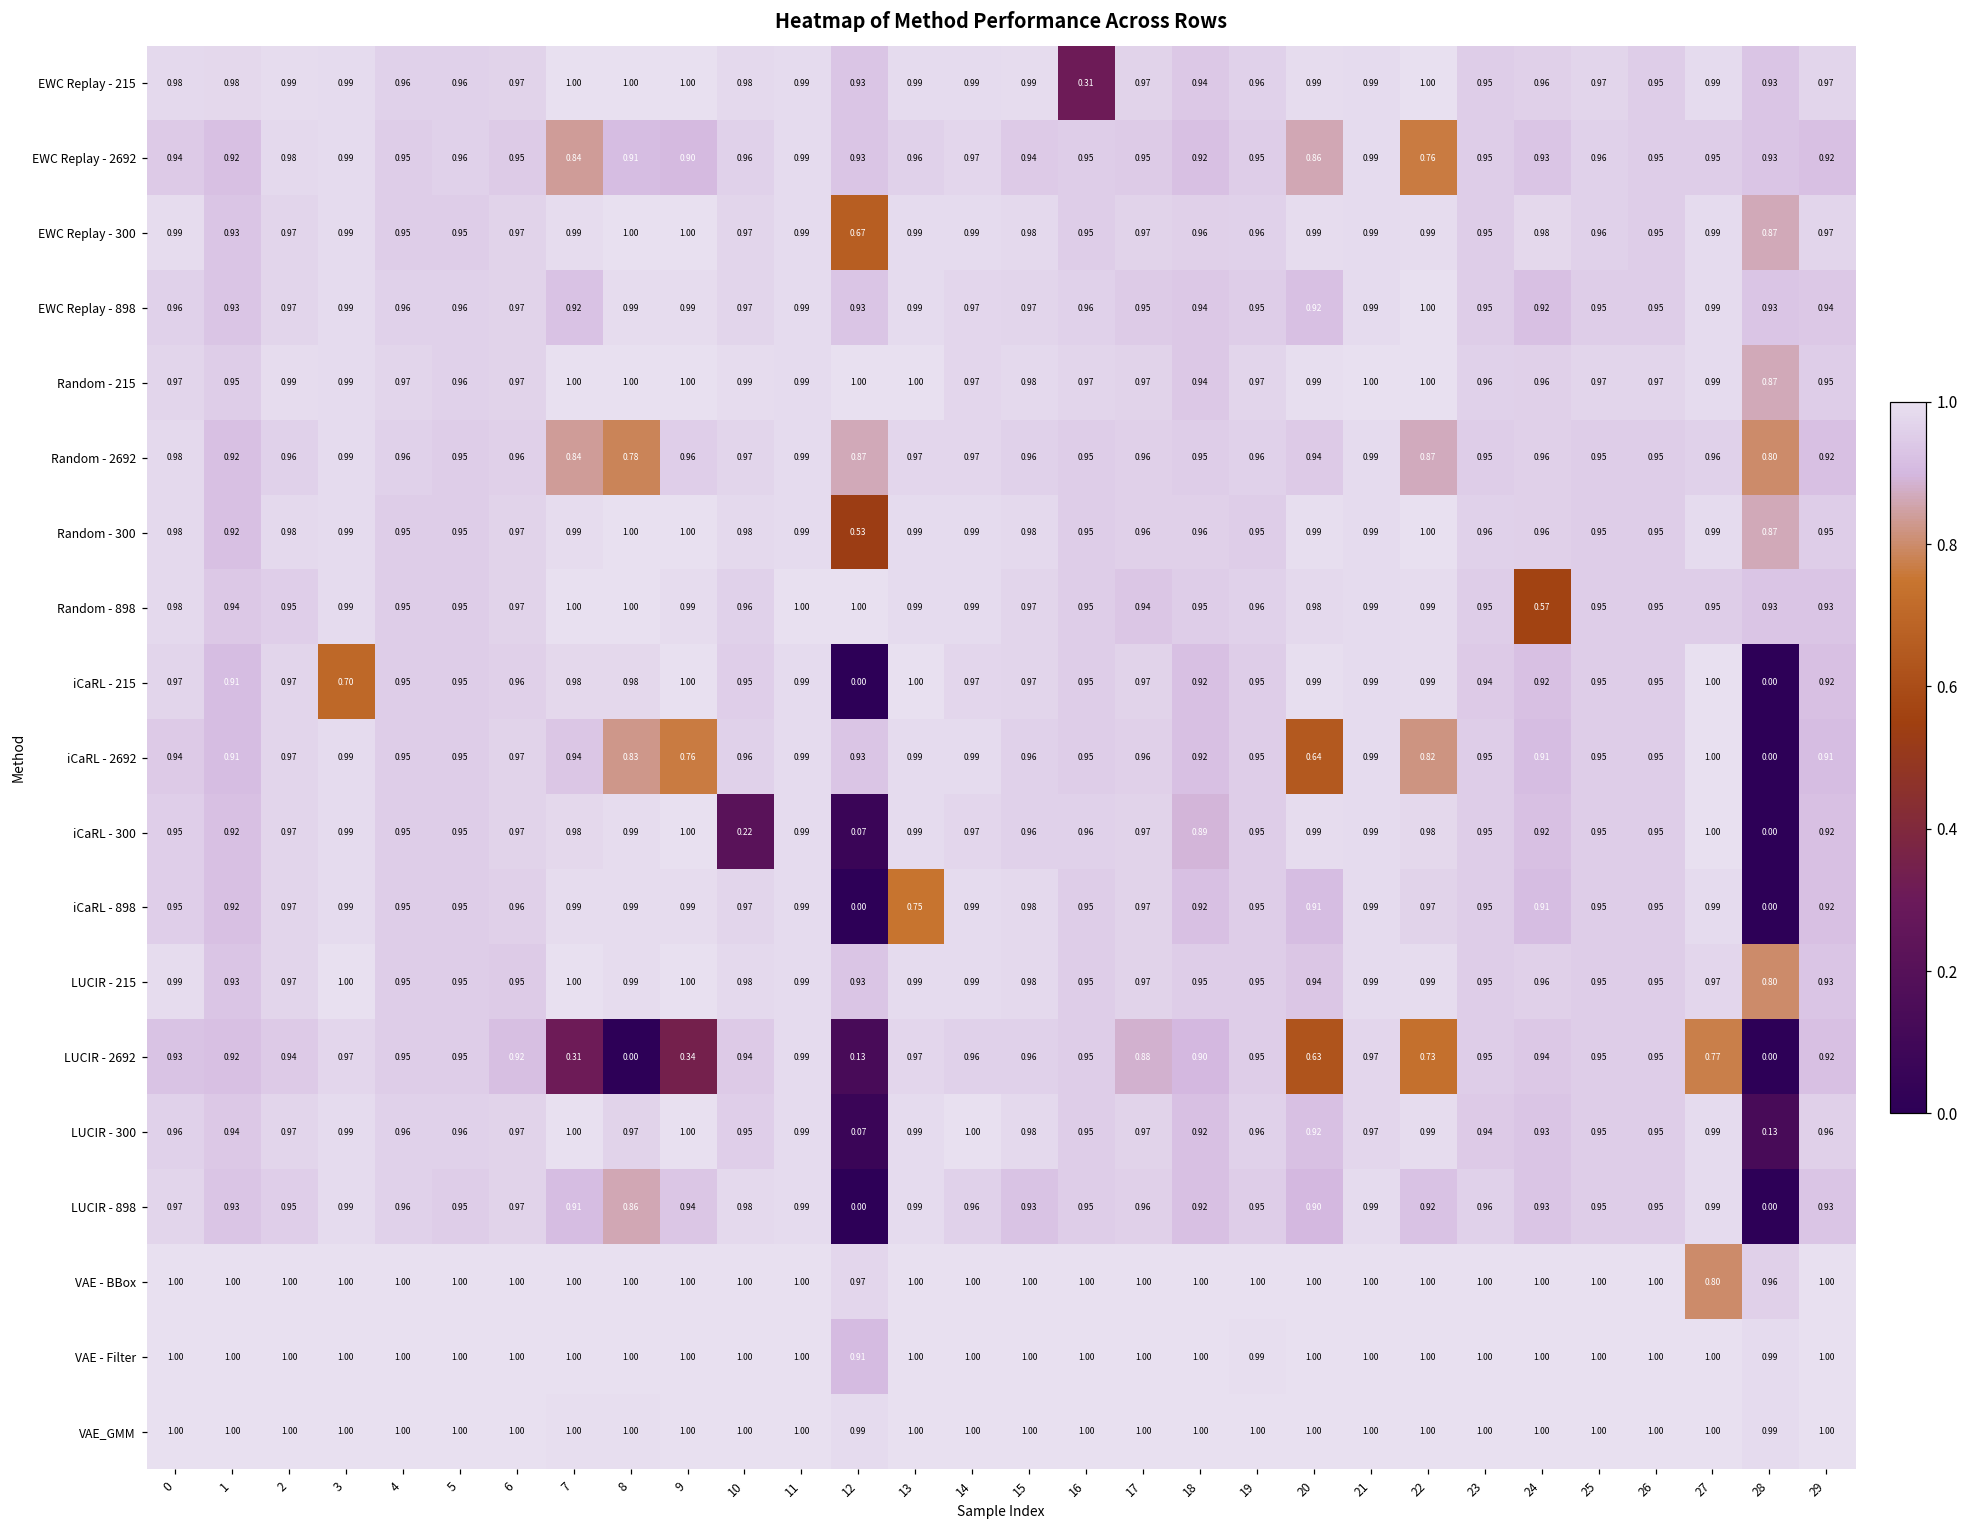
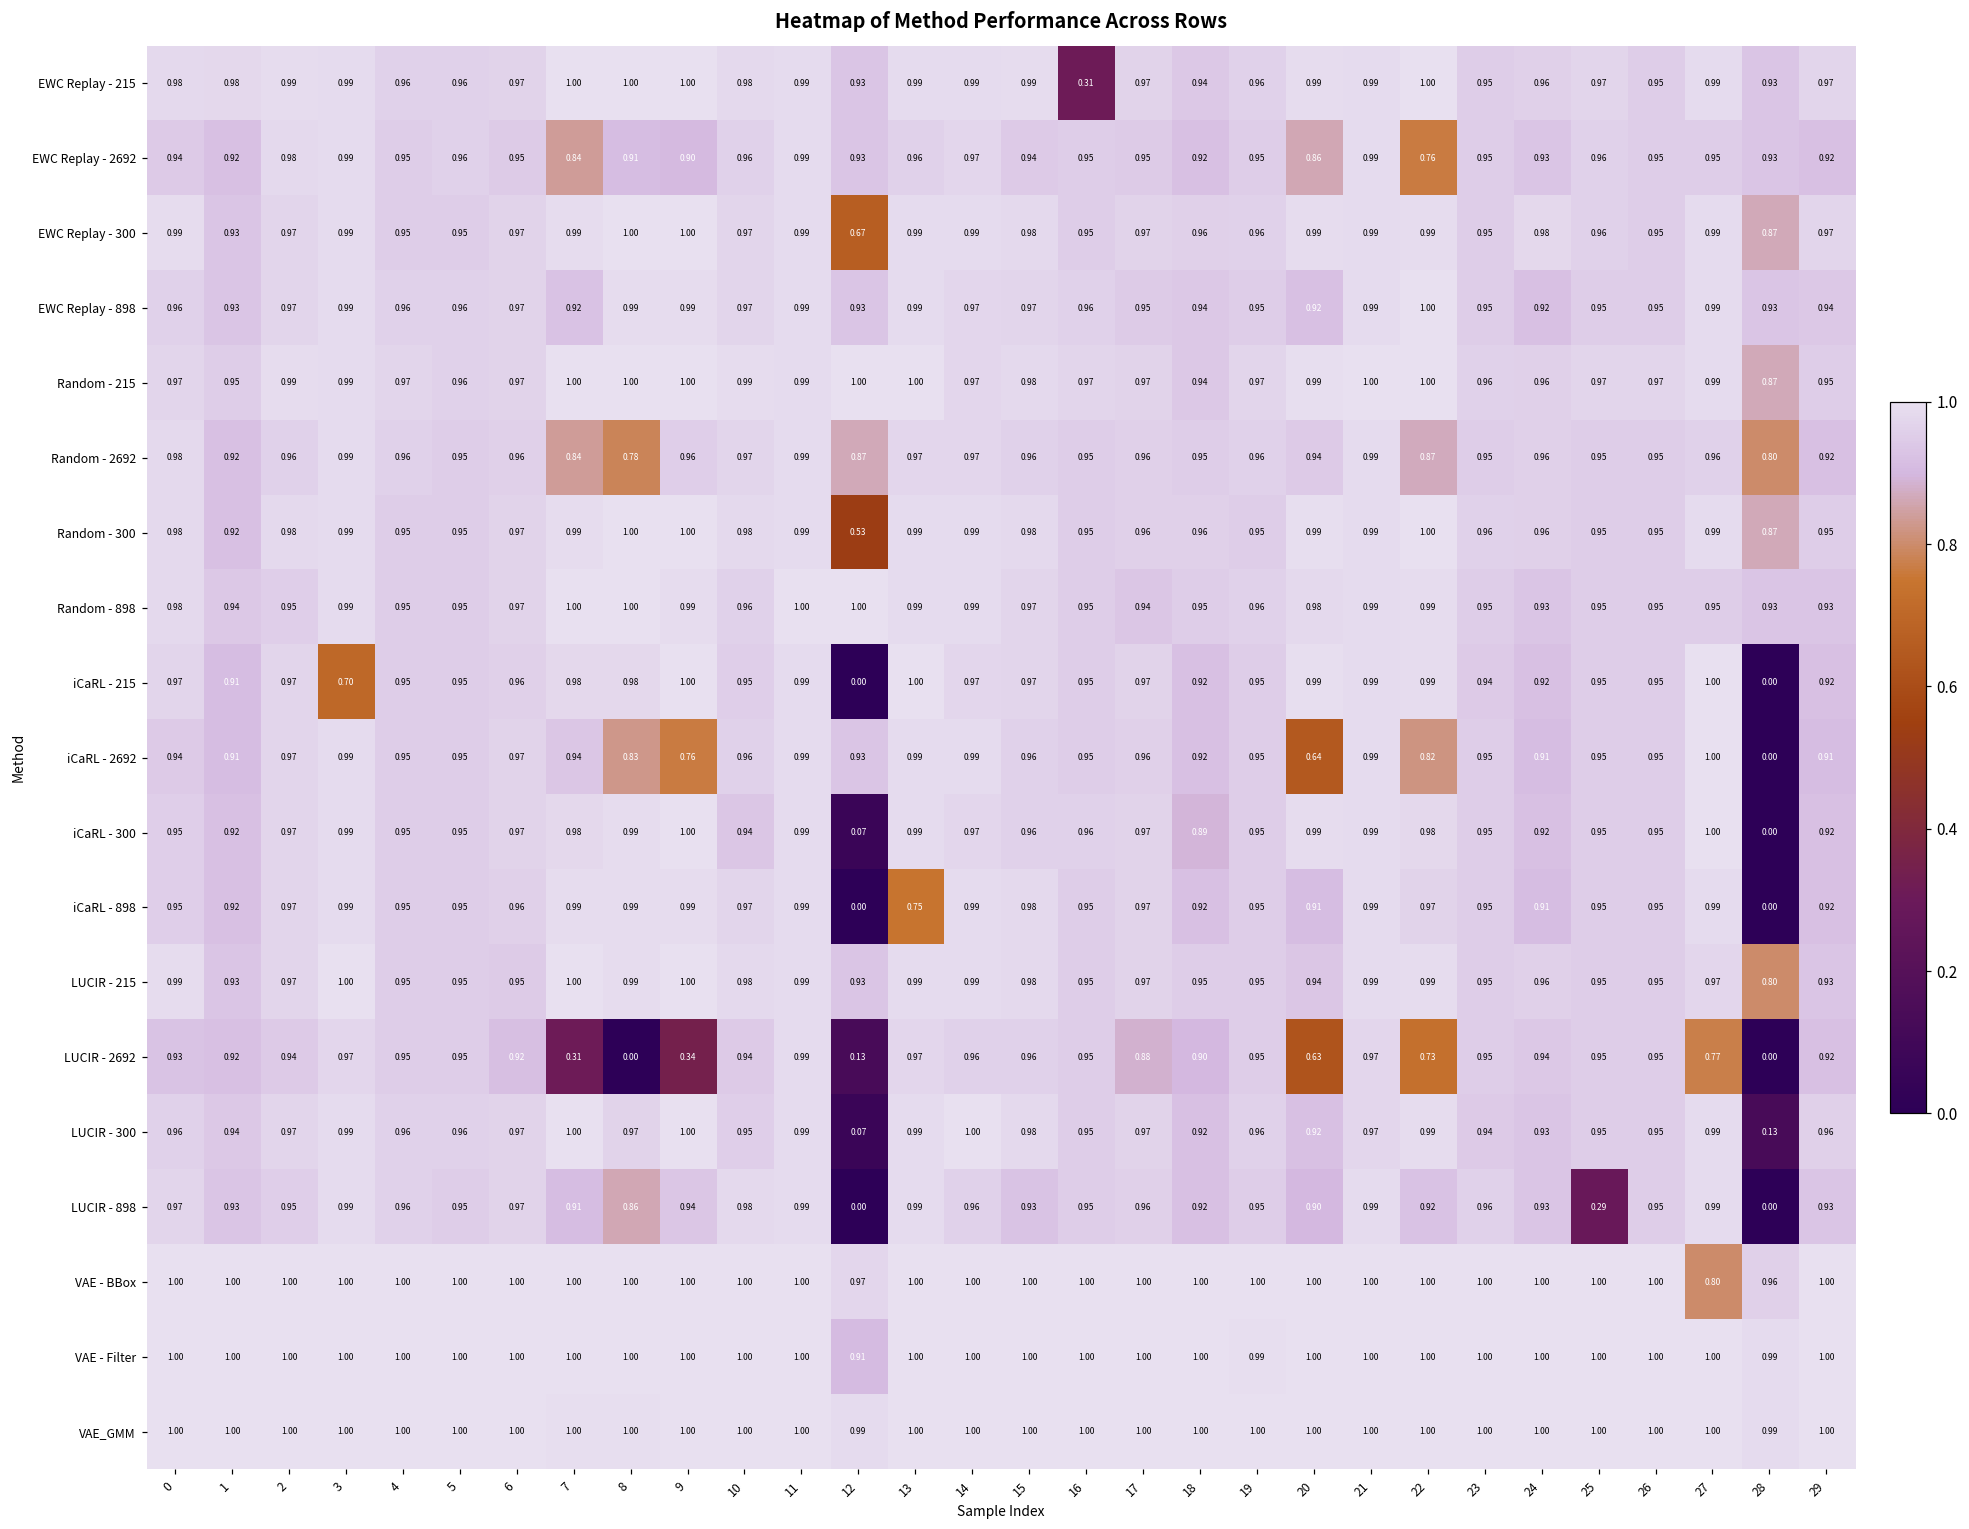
Random - 898, 24: 0.57 -> 0.93
iCaRL - 300, 10: 0.22 -> 0.94
LUCIR - 898, 25: 0.95 -> 0.29
